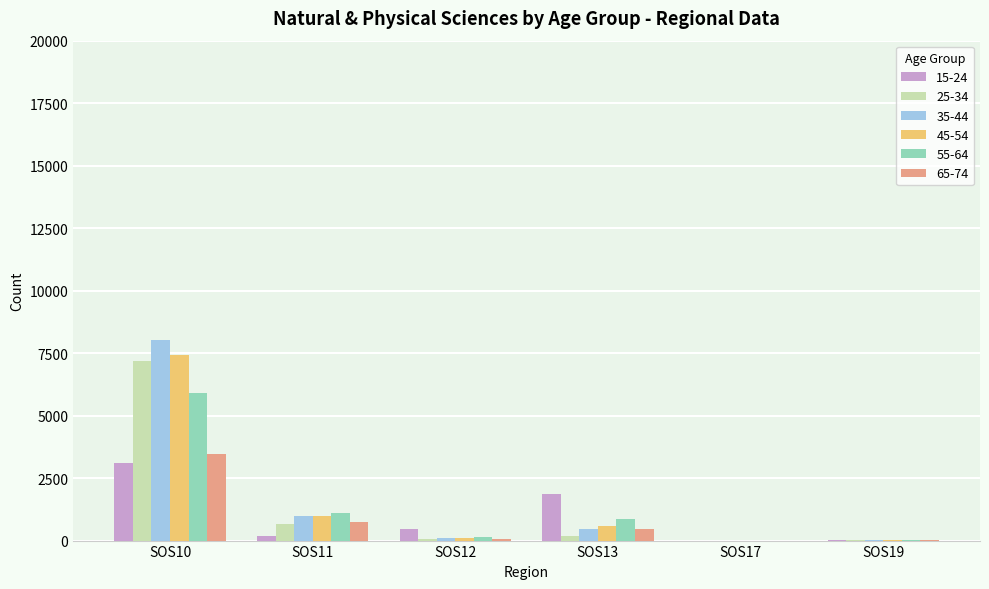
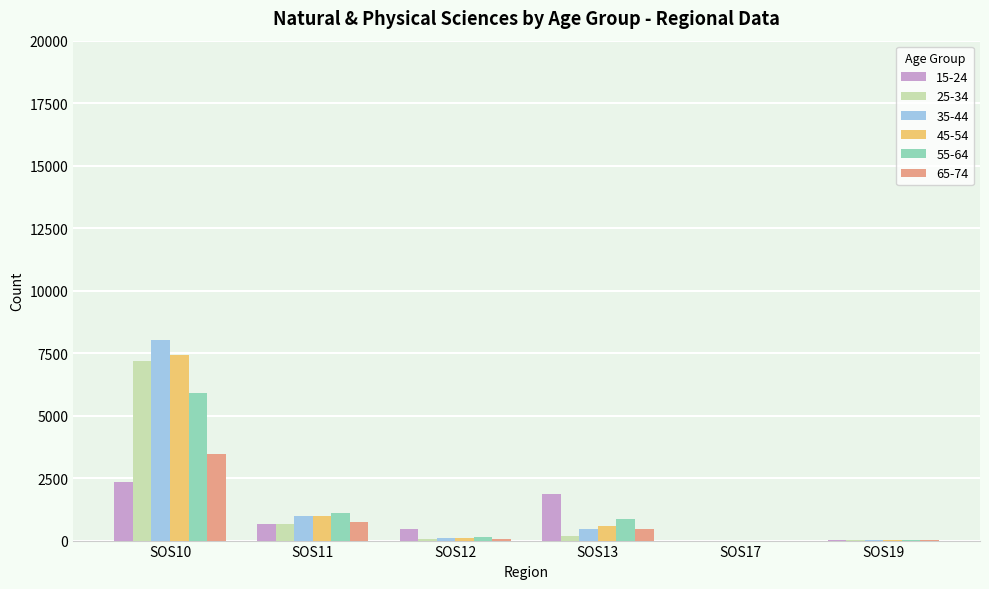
15-24, SOS10: 3100 -> 2300
15-24, SOS11: 200 -> 700
